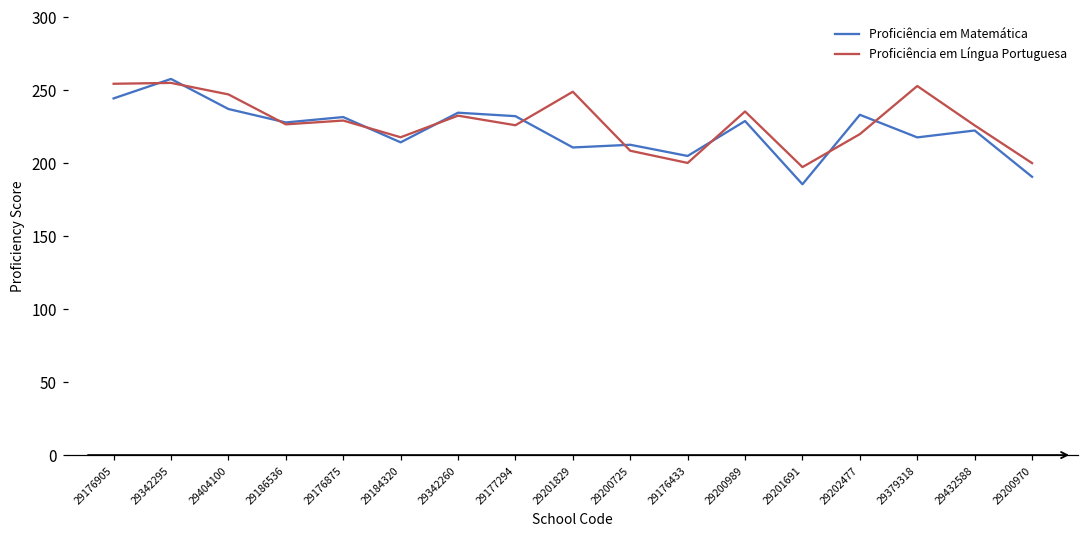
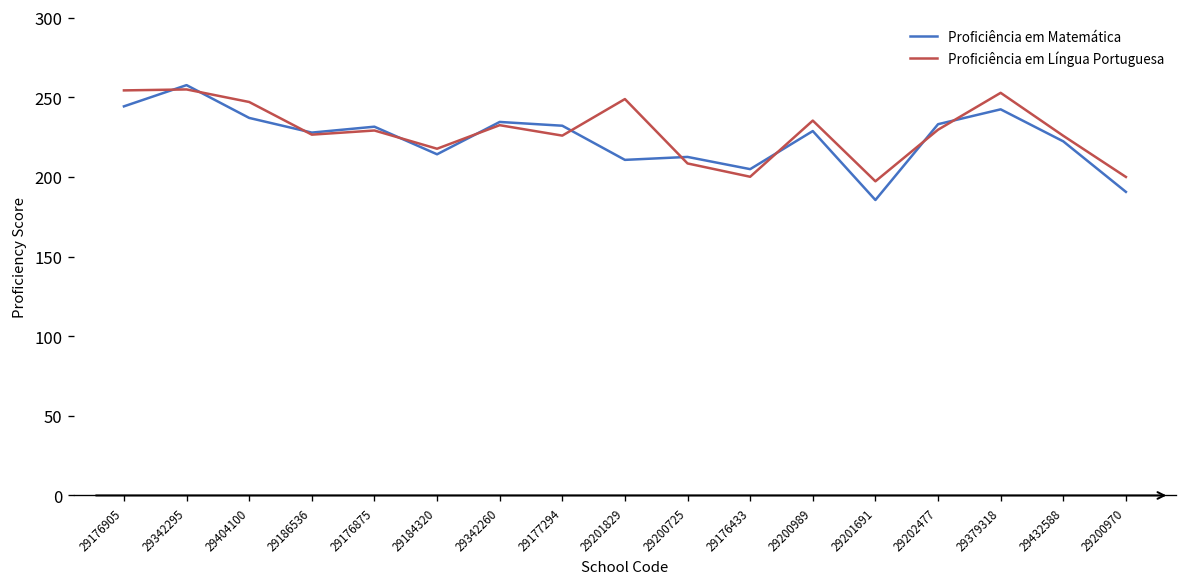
Proficiência em Língua Portuguesa, 29202477: 220 -> 230
Proficiência em Matemática, 29379318: 218 -> 242
